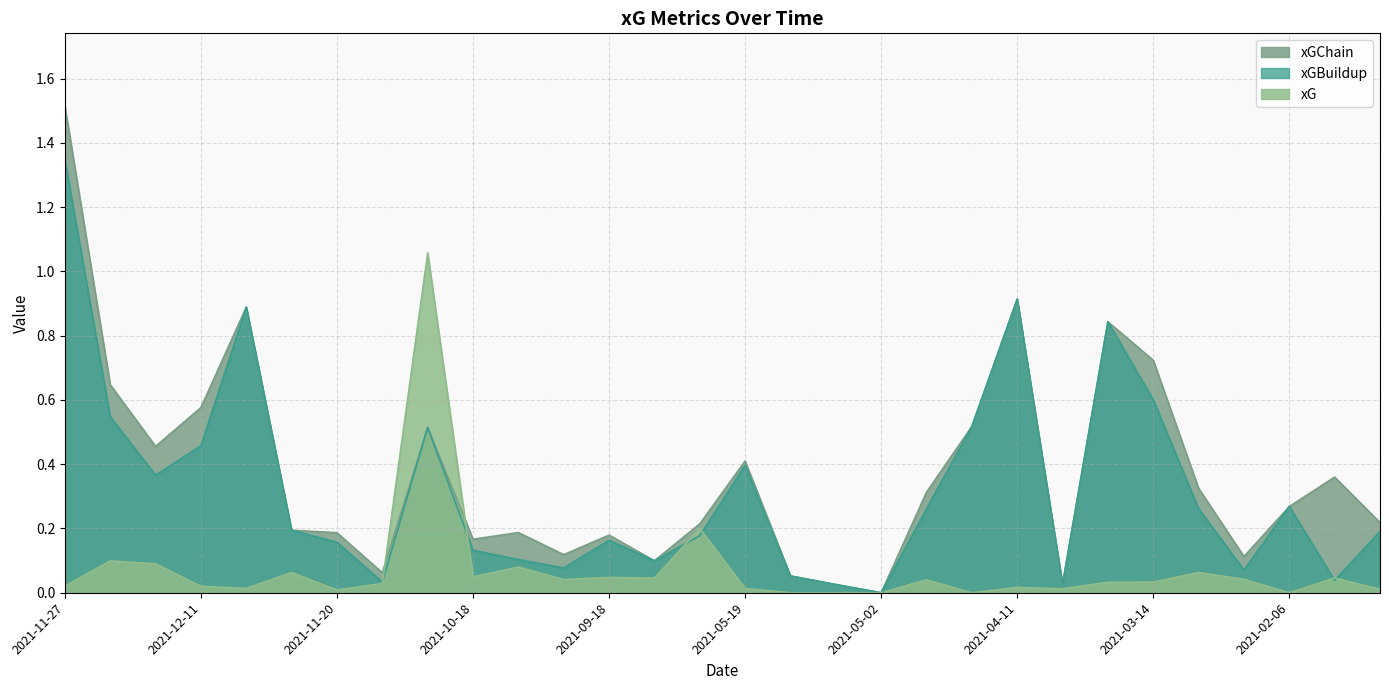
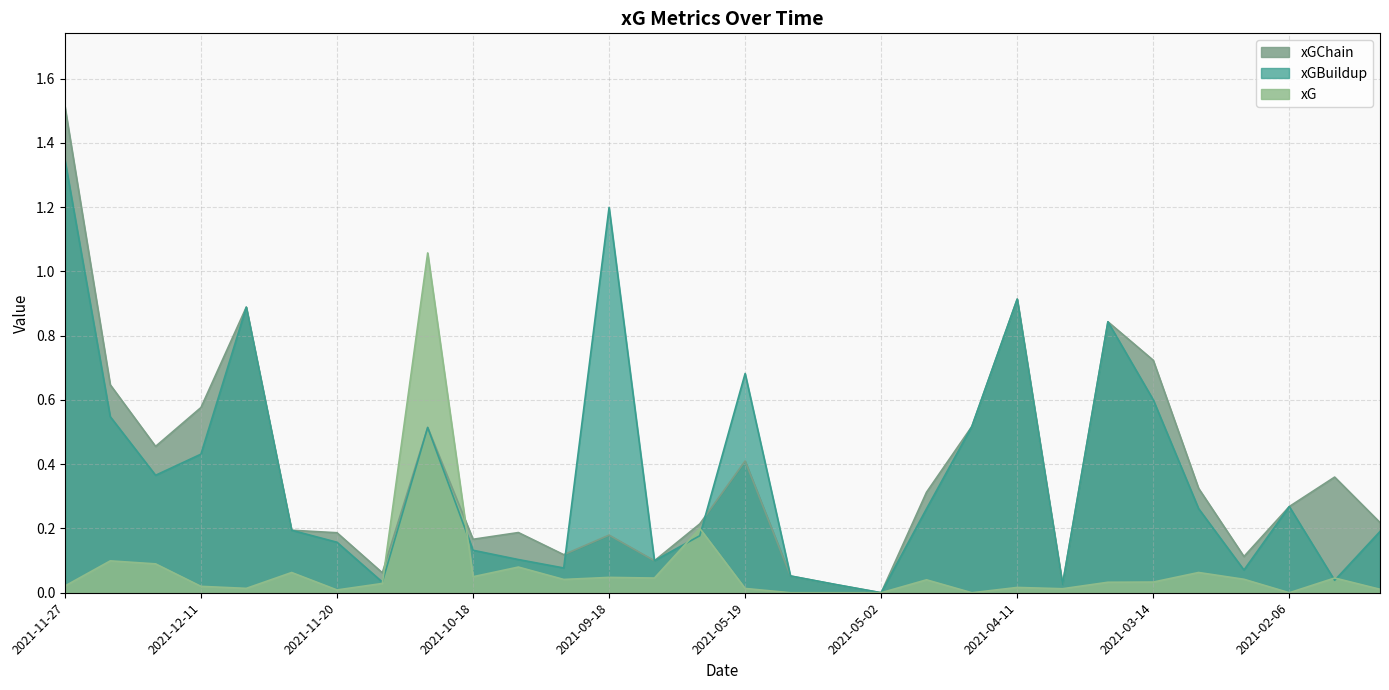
xGBuildup, 2021-12-11: 0.46 -> 0.43
xGBuildup, 2021-09-18: 0.16 -> 1.20
xGBuildup, 2021-05-19: 0.40 -> 0.68
